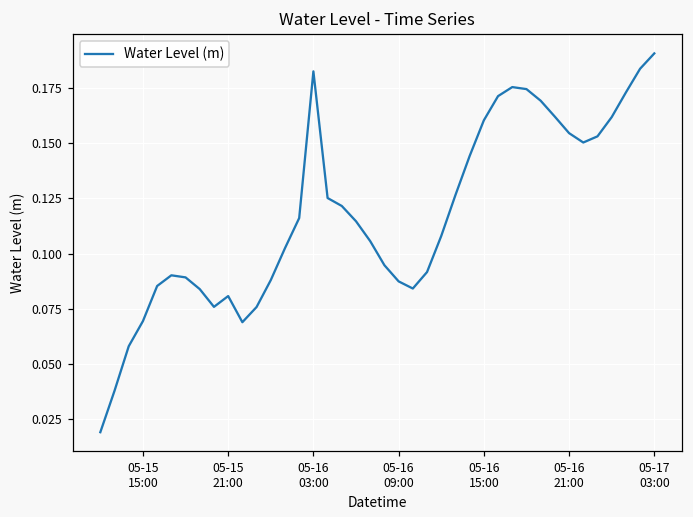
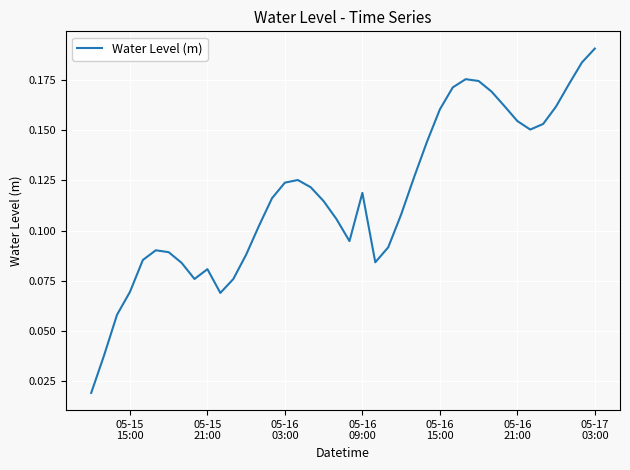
05-16 03:00: 0.182 -> 0.124
05-16 09:00: 0.087 -> 0.119
